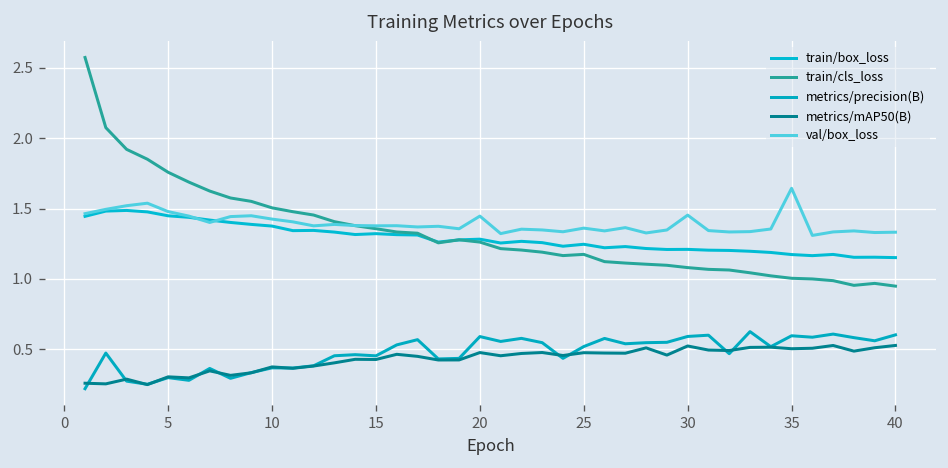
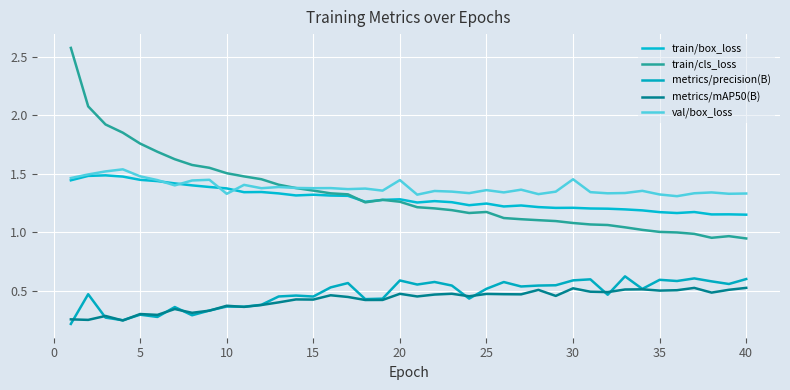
val/box_loss, 10: 1.42 -> 1.33
val/box_loss, 35: 1.64 -> 1.32
